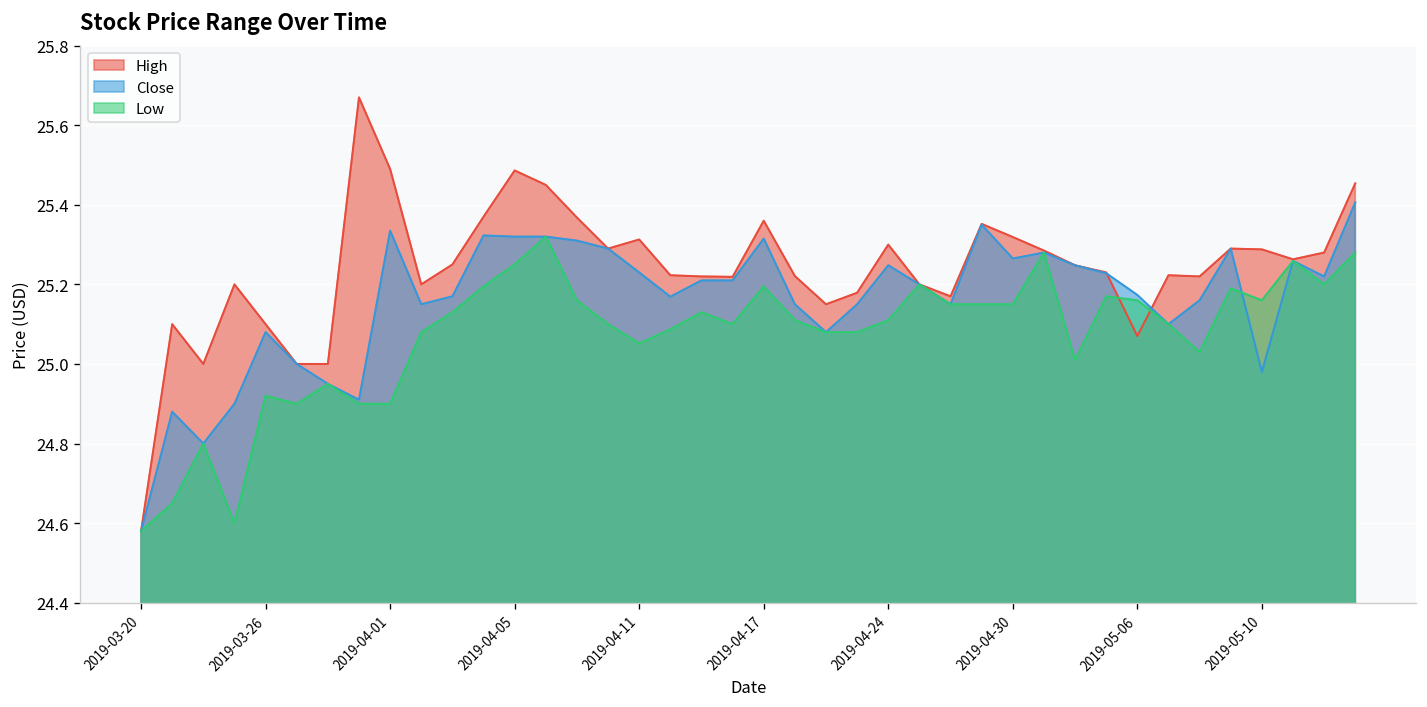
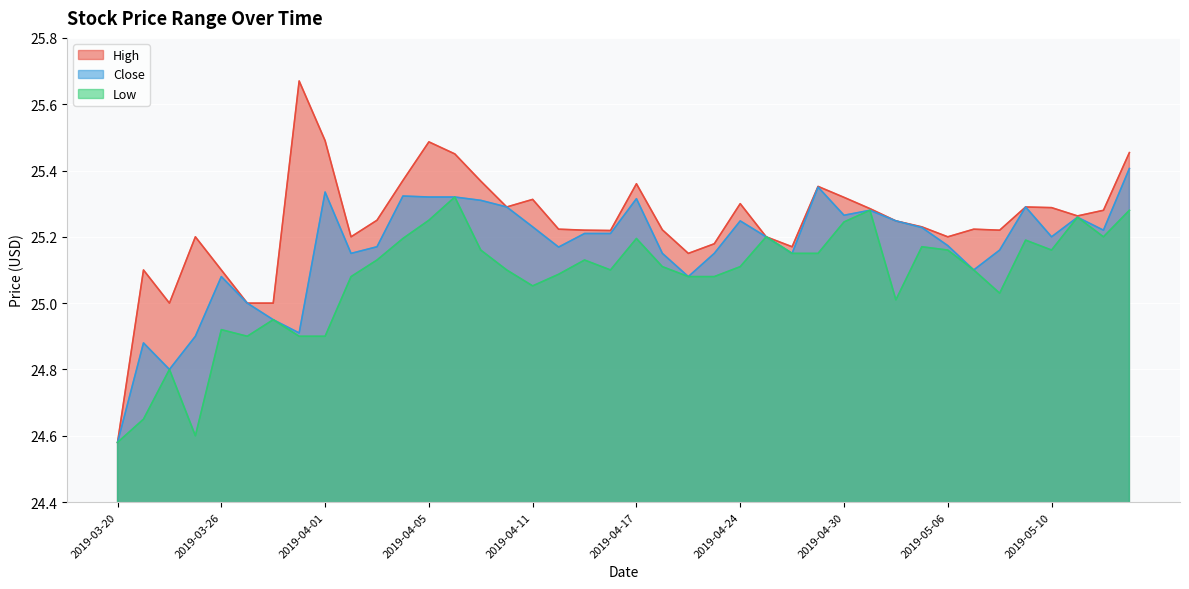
Low, 2019-04-30: 25.15 -> 25.24
High, 2019-05-06: 25.07 -> 25.20
Close, 2019-05-10: 24.98 -> 25.20
